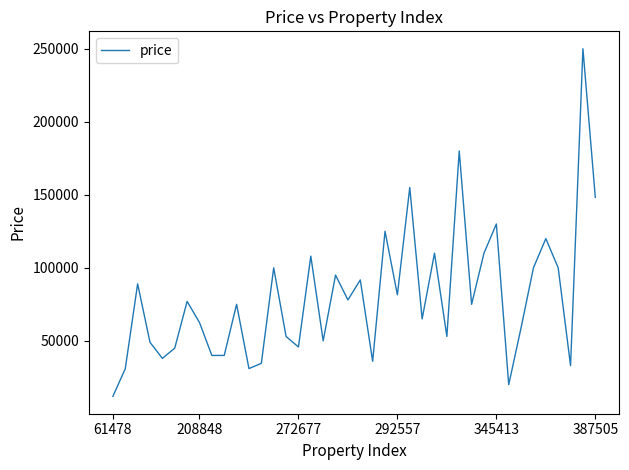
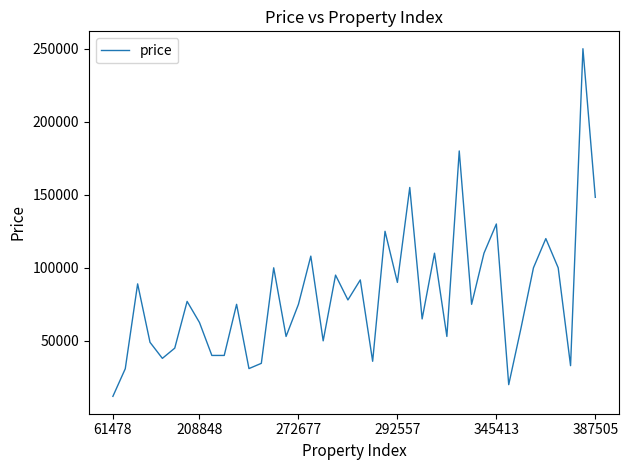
272677: 46000 -> 75000
292557: 82000 -> 90000
